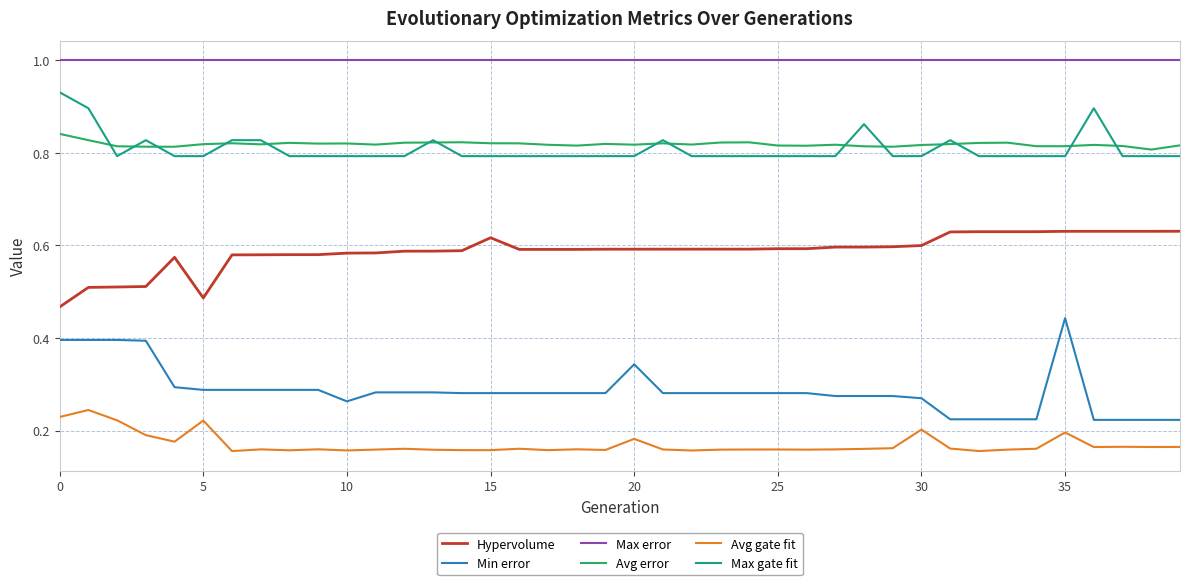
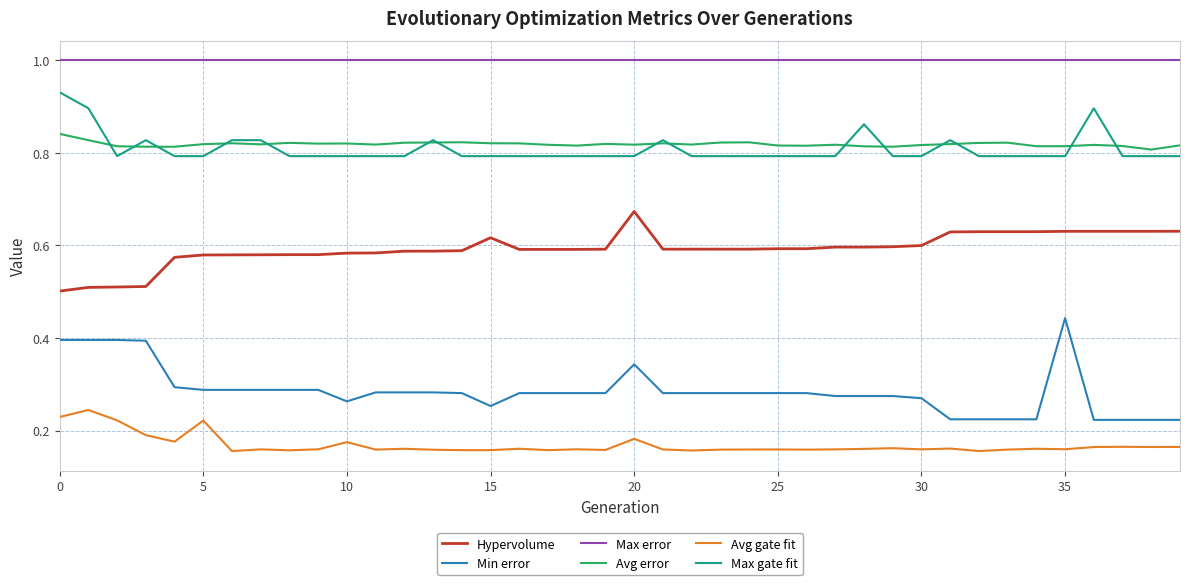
Hypervolume, 0: 0.47 -> 0.50
Hypervolume, 5: 0.49 -> 0.58
Avg gate fit, 10: 0.16 -> 0.18
Min error, 15: 0.28 -> 0.25
Hypervolume, 20: 0.59 -> 0.67
Avg gate fit, 30: 0.20 -> 0.16
Avg gate fit, 35: 0.20 -> 0.16
